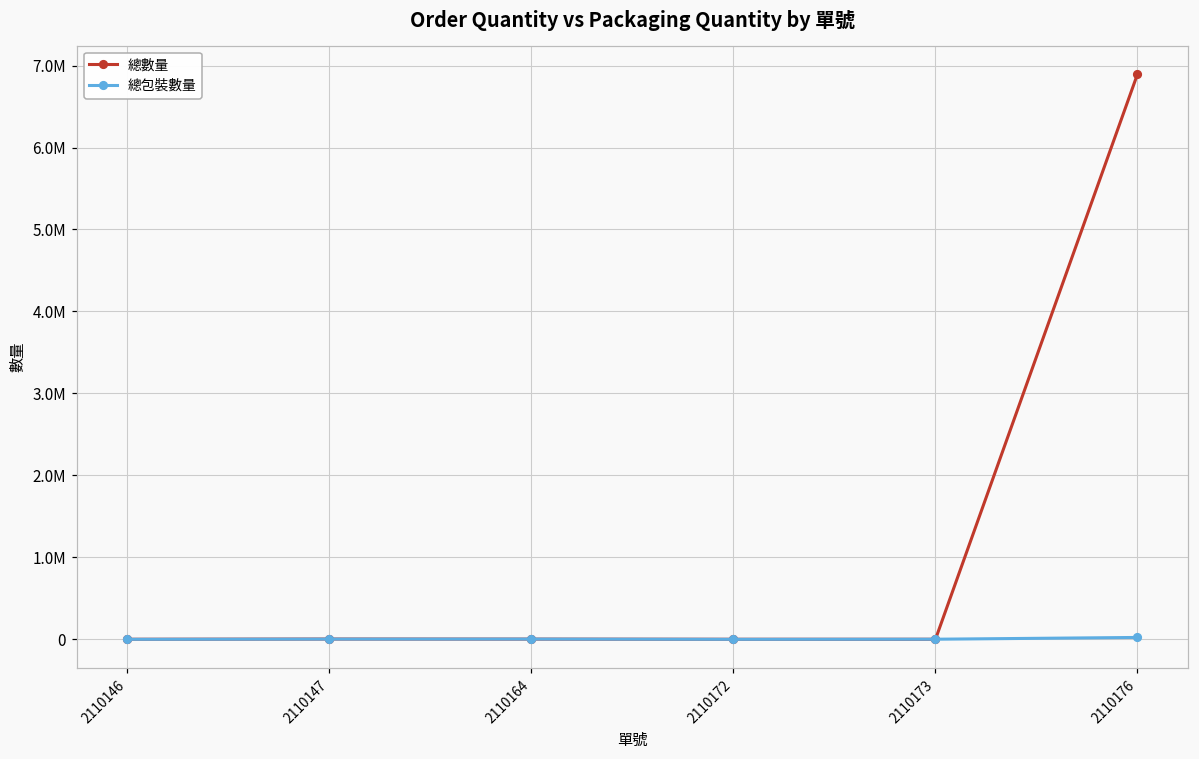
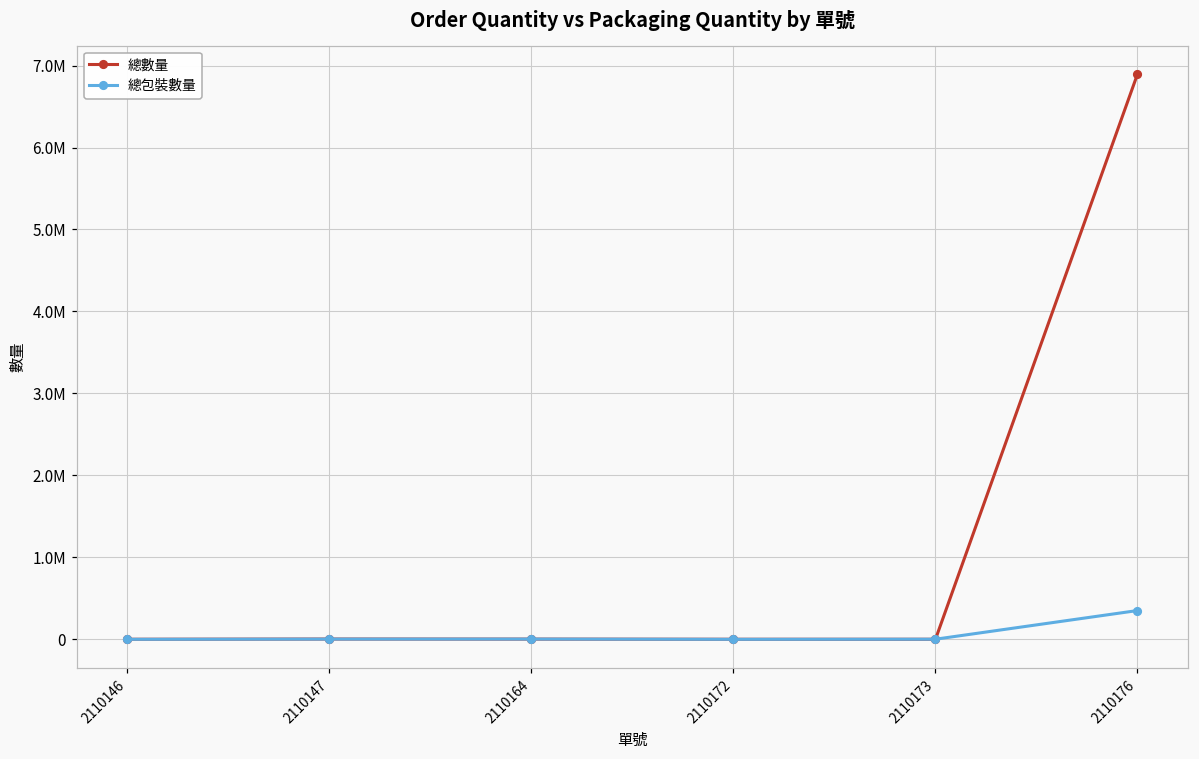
總包裝數量, 2110176: 0 -> 400000
